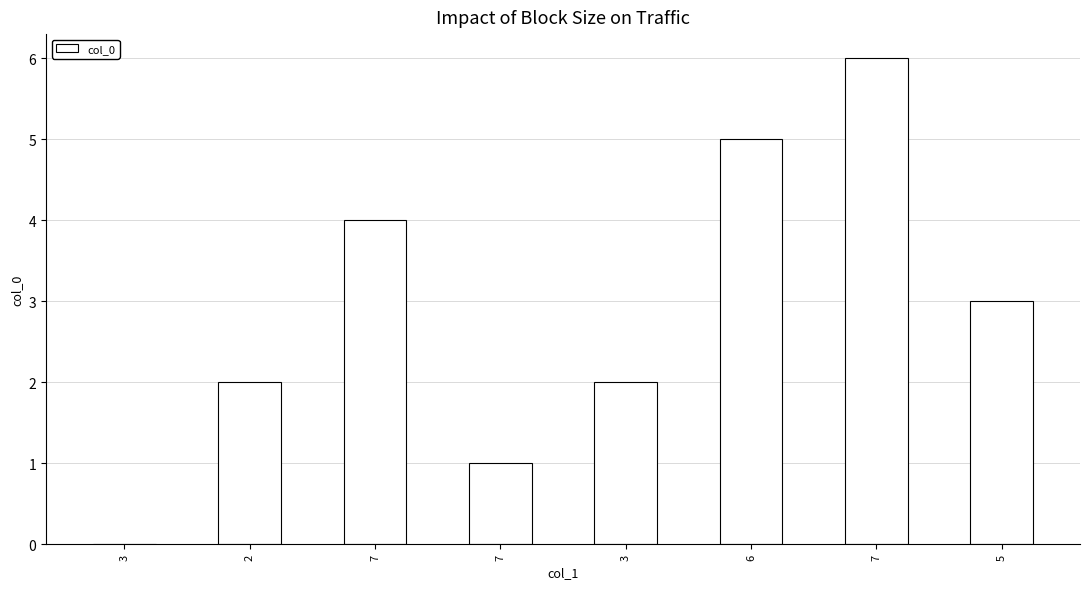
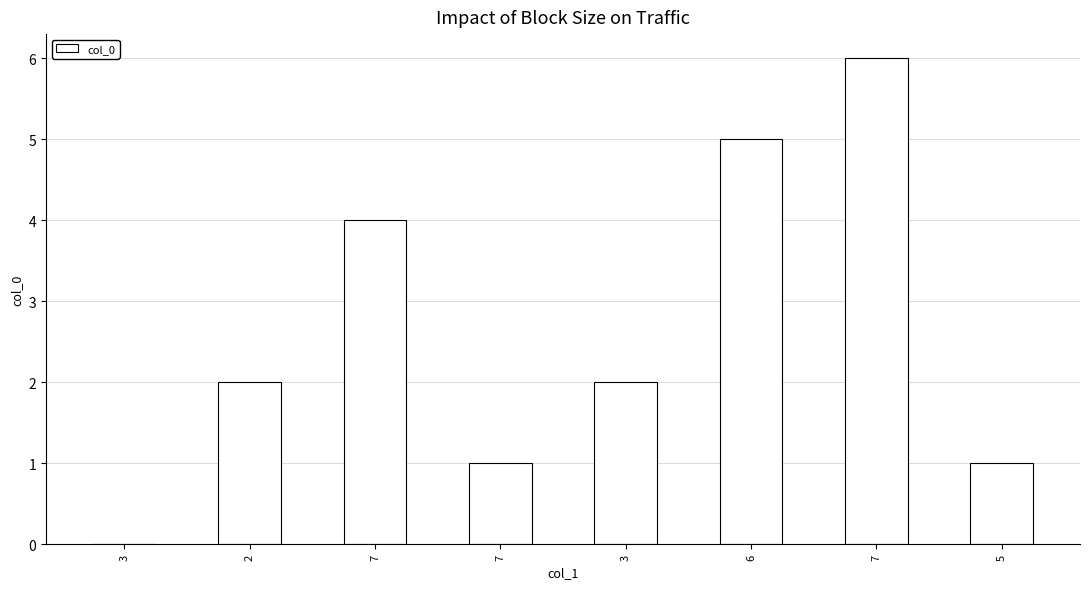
5: 3 -> 1
